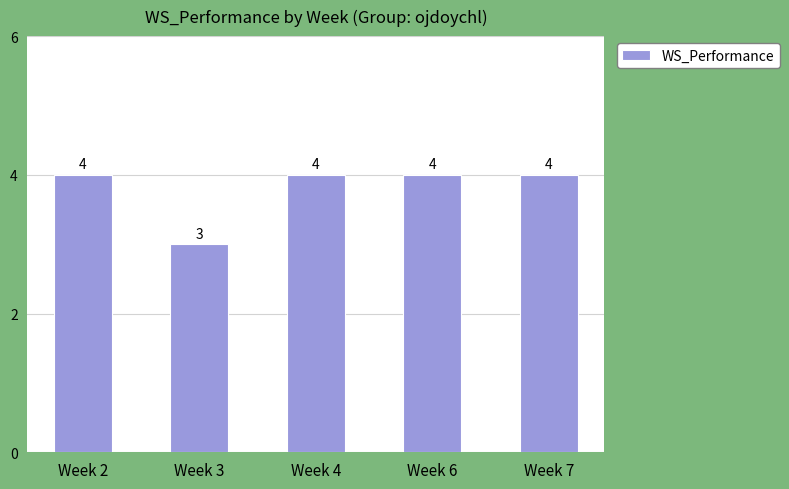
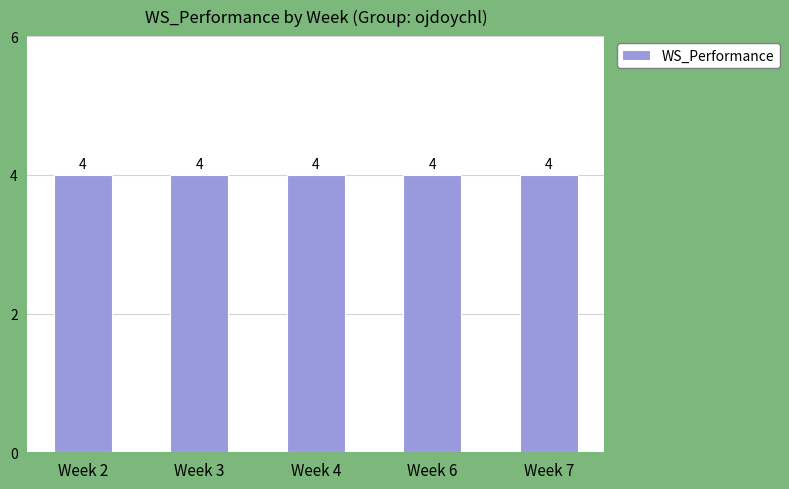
Week 3: 3 -> 4
